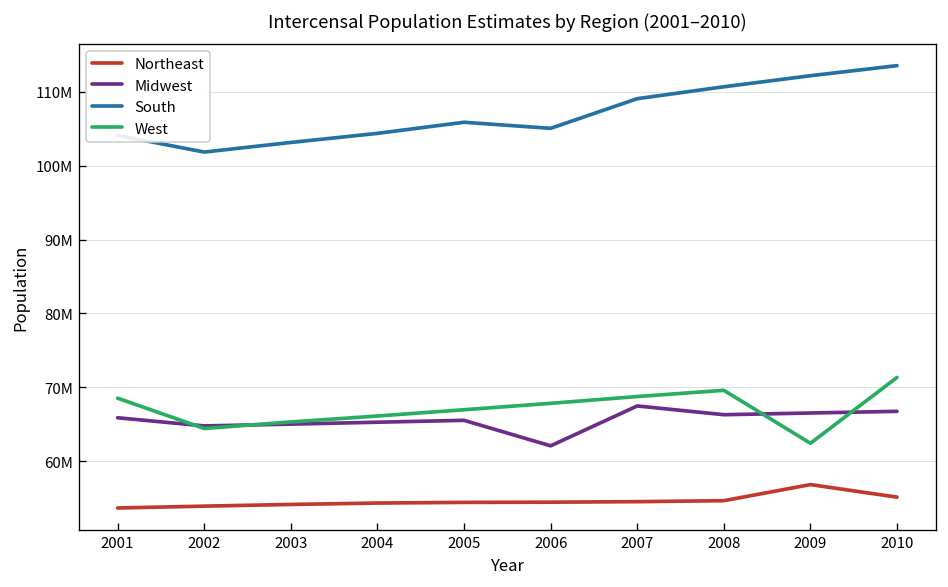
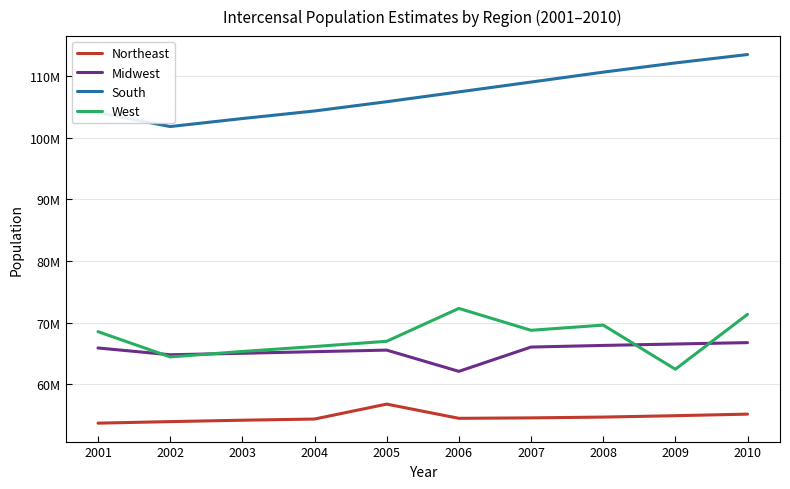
Northeast, 2005: 54000000 -> 57000000
South, 2006: 105000000 -> 107000000
West, 2006: 68000000 -> 72000000
Midwest, 2007: 67000000 -> 66000000
Northeast, 2009: 57000000 -> 55000000
